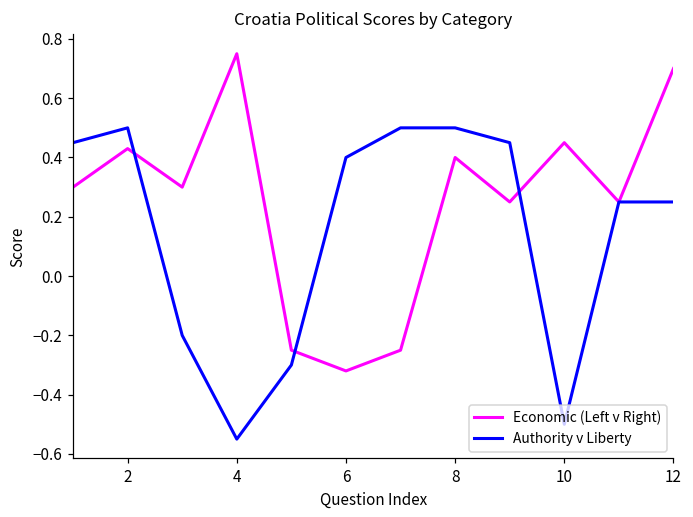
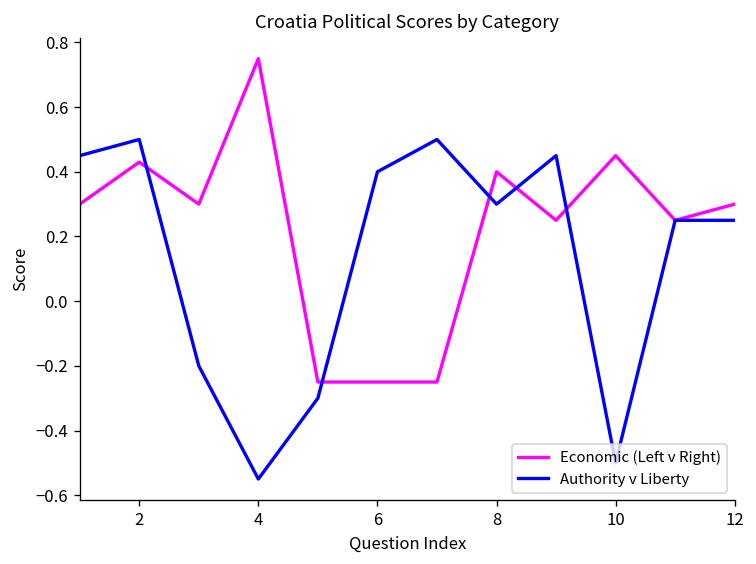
Economic (Left v Right), 6: -0.32 -> -0.25
Authority v Liberty, 8: 0.5 -> 0.3
Economic (Left v Right), 12: 0.7 -> 0.3
